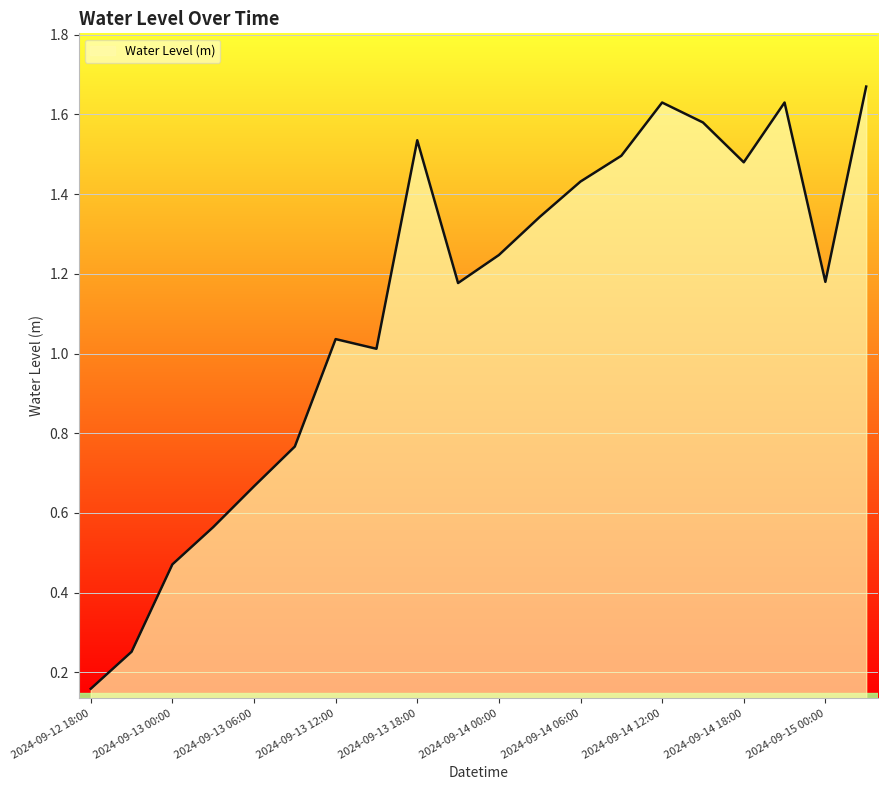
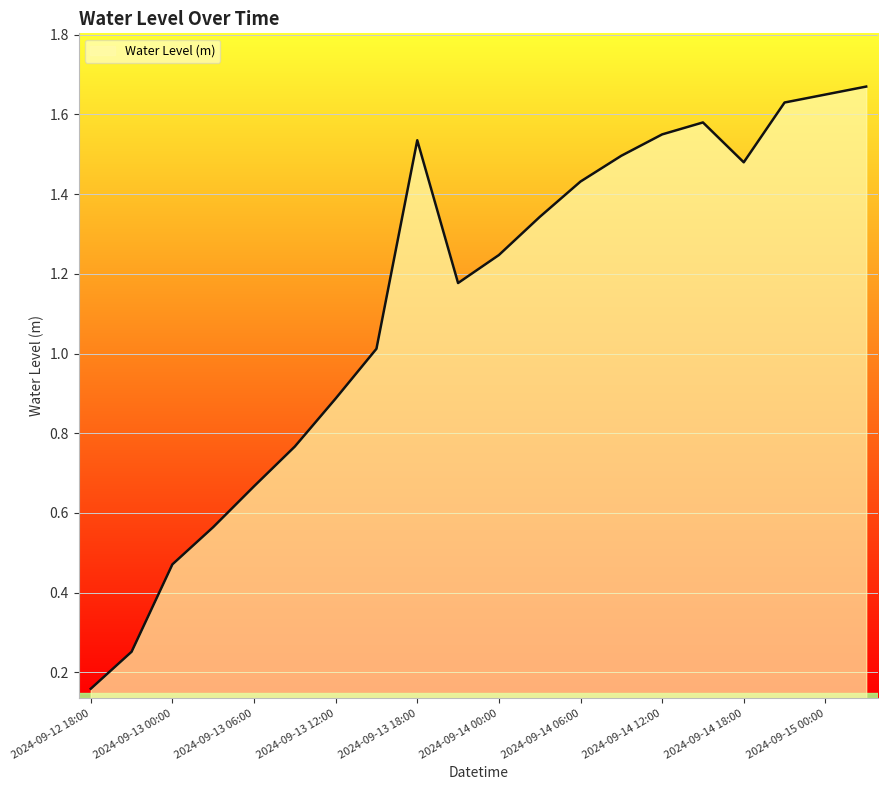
2024-09-13 12:00: 1.04 -> 0.89
2024-09-14 12:00: 1.63 -> 1.55
2024-09-15 00:00: 1.18 -> 1.65
